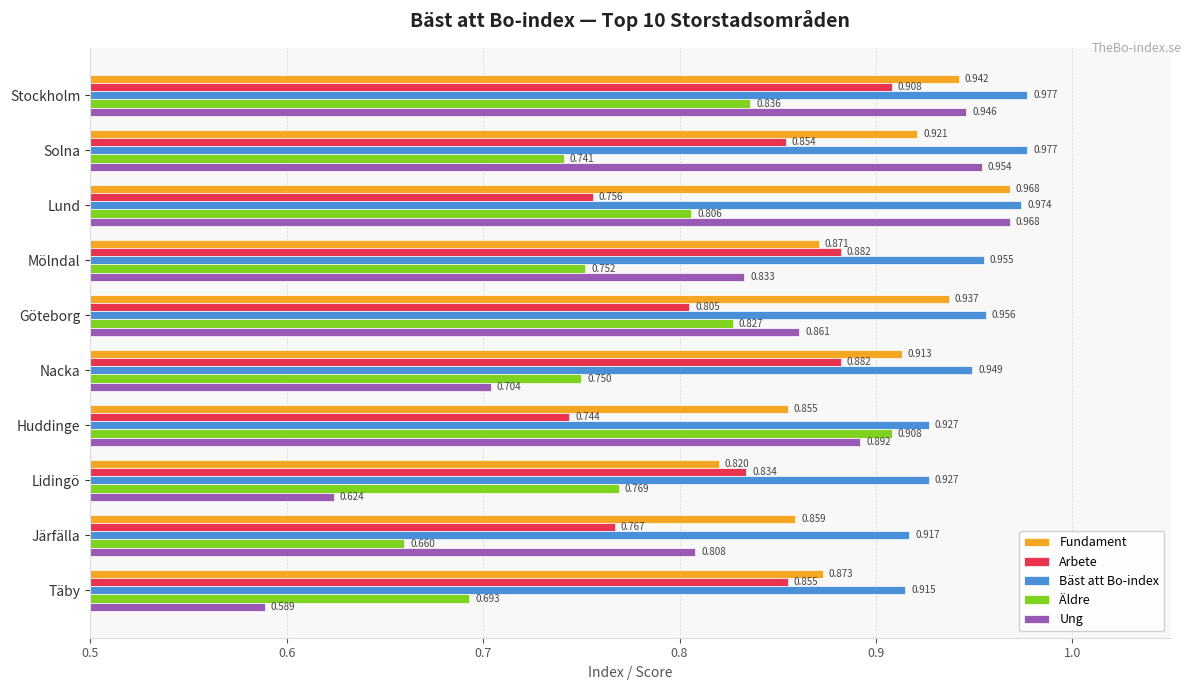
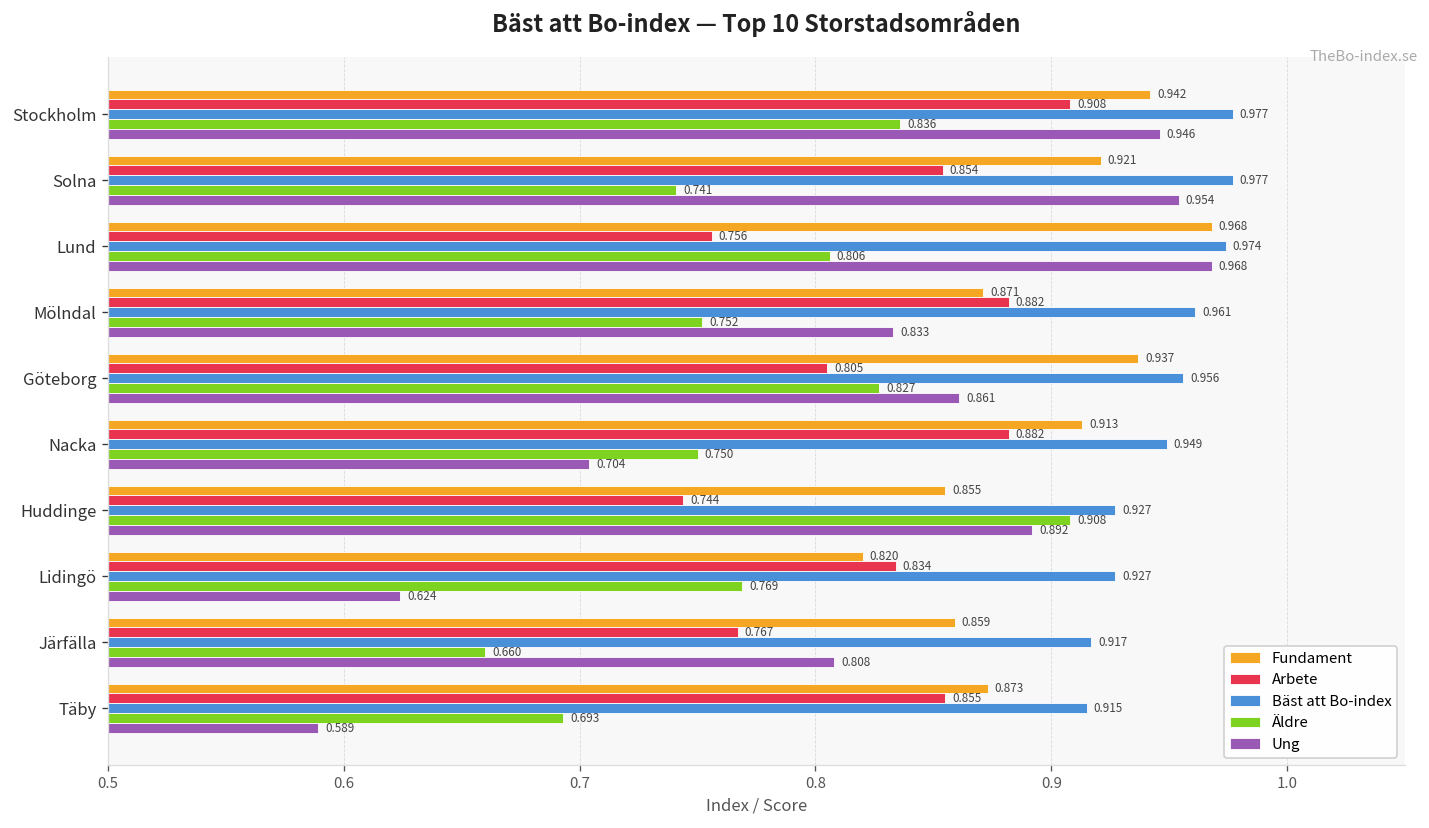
Bäst att Bo-index, Mölndal: 0.955 -> 0.961
